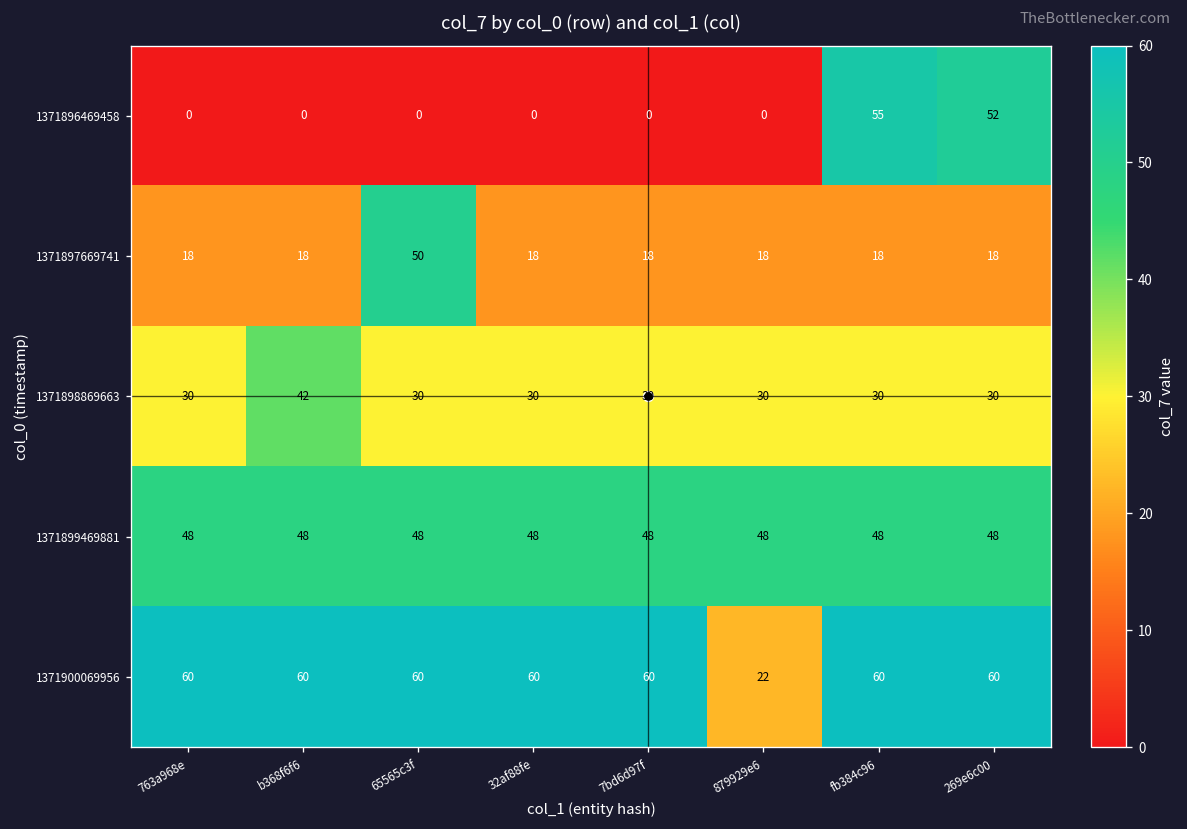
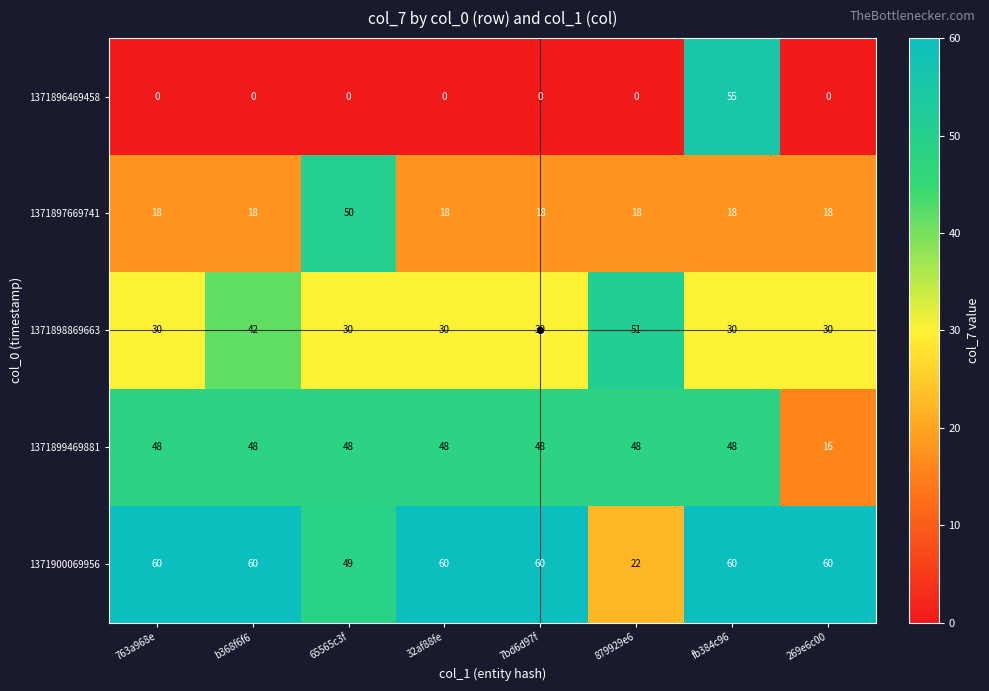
1371896469458, 269e6c00: 52 -> 0
1371898869663, 879929e6: 30 -> 51
1371899469881, 269e6c00: 48 -> 16
1371900069956, 65565c3f: 60 -> 49
